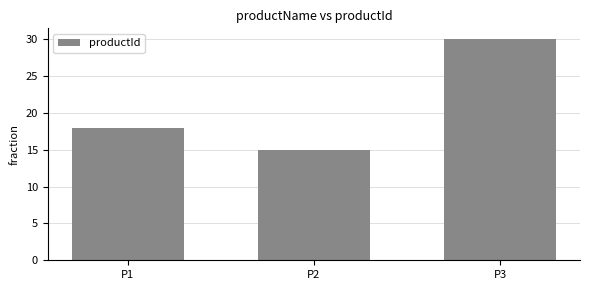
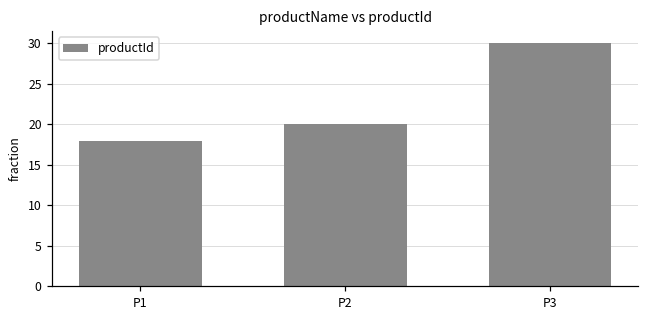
P2: 15 -> 20
